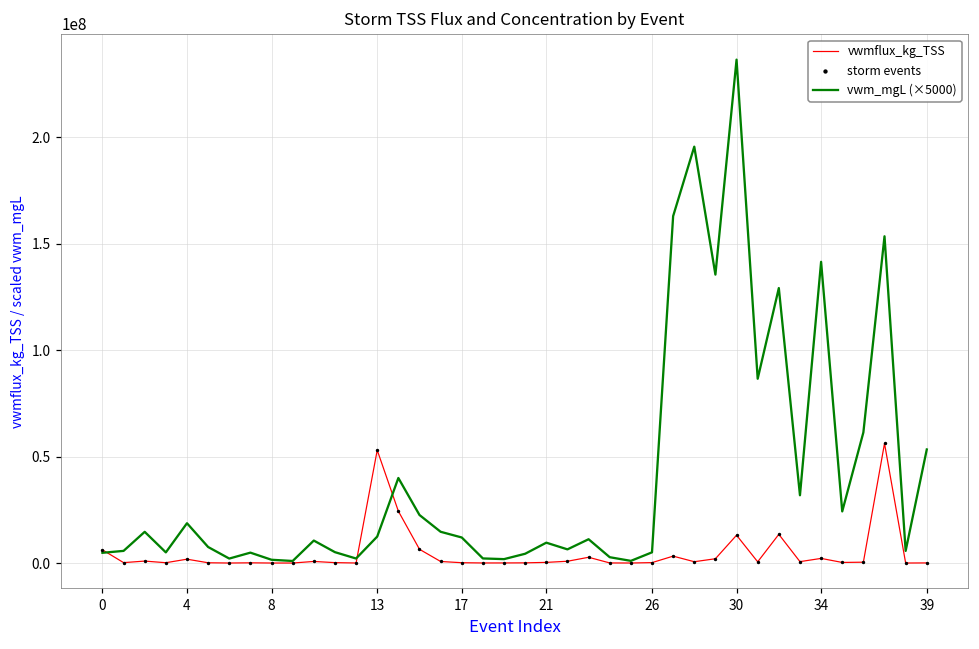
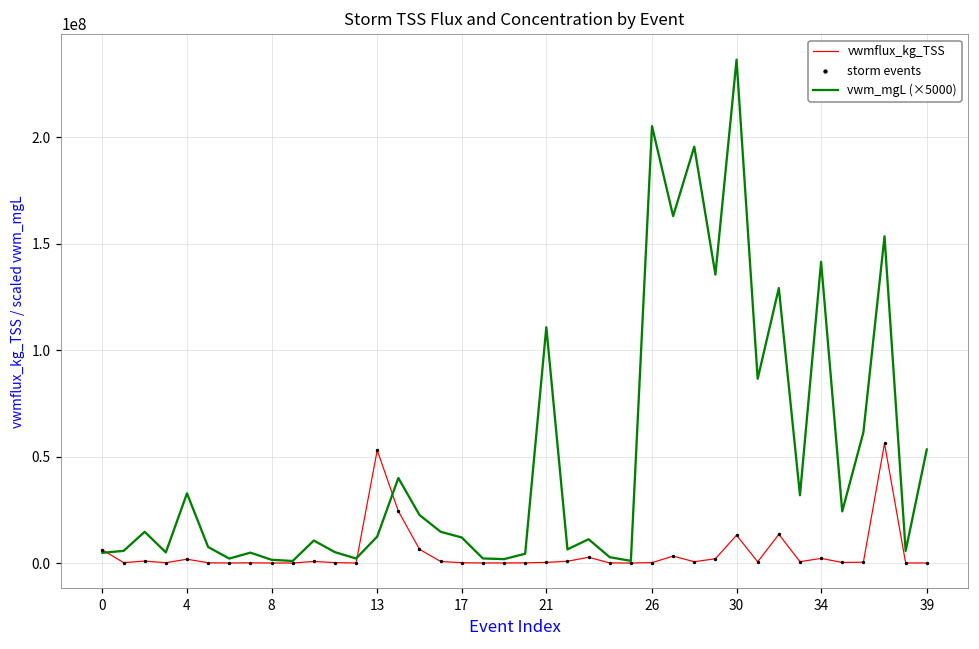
vwm_mgL (×5000), 4: 19000000 -> 33000000
vwm_mgL (×5000), 21: 10000000 -> 111000000
vwm_mgL (×5000), 26: 5000000 -> 205000000
